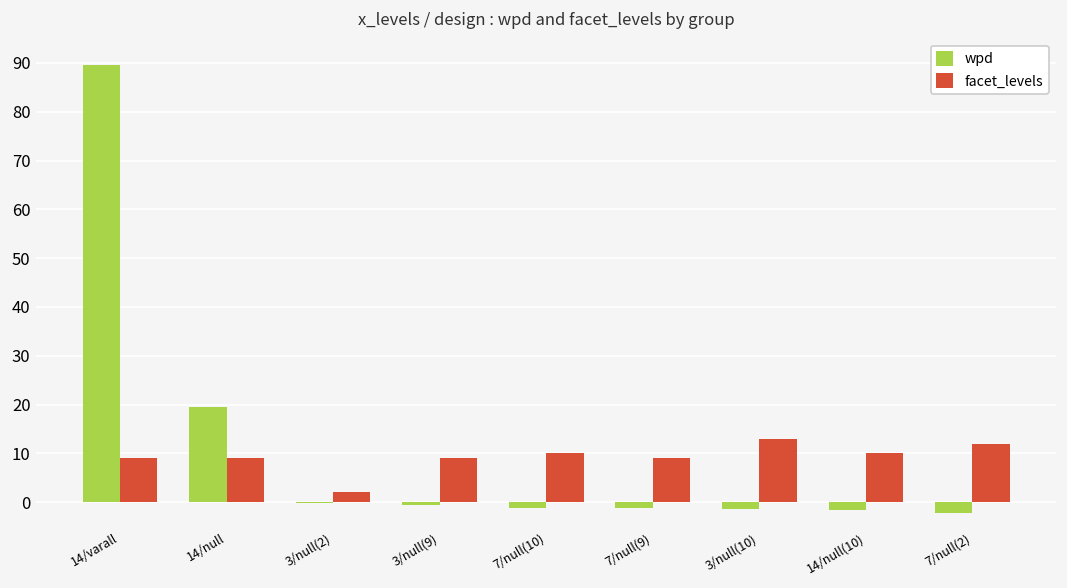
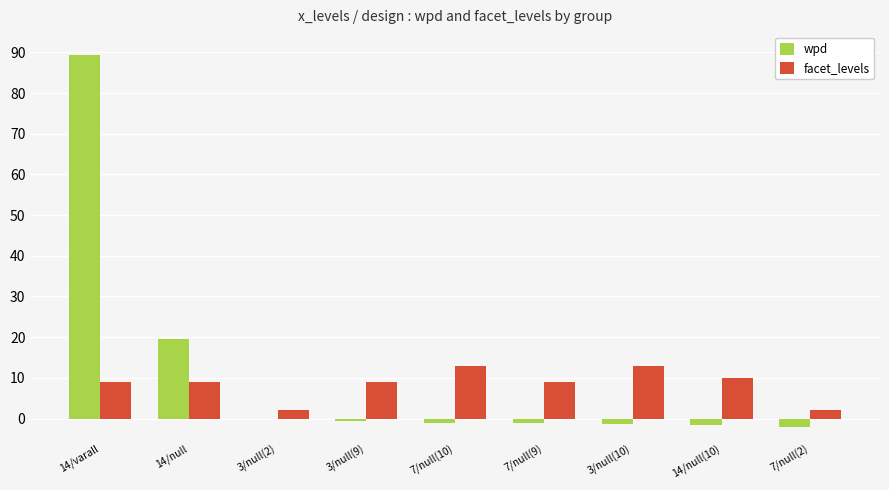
facet_levels, 7/null(10): 10 -> 13
facet_levels, 7/null(2): 12 -> 2
